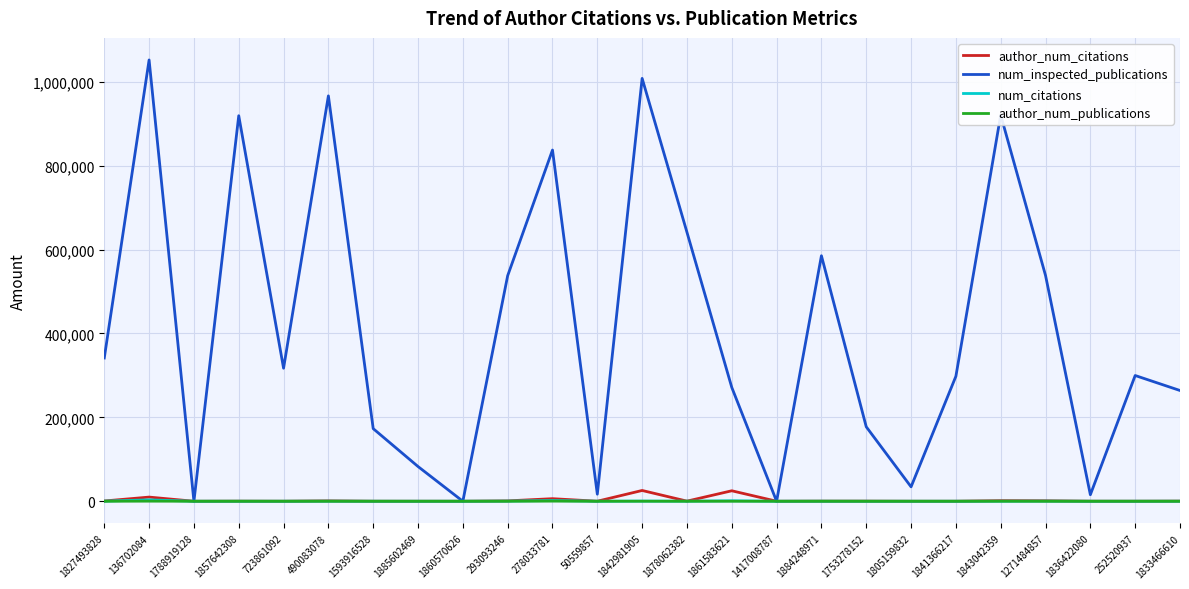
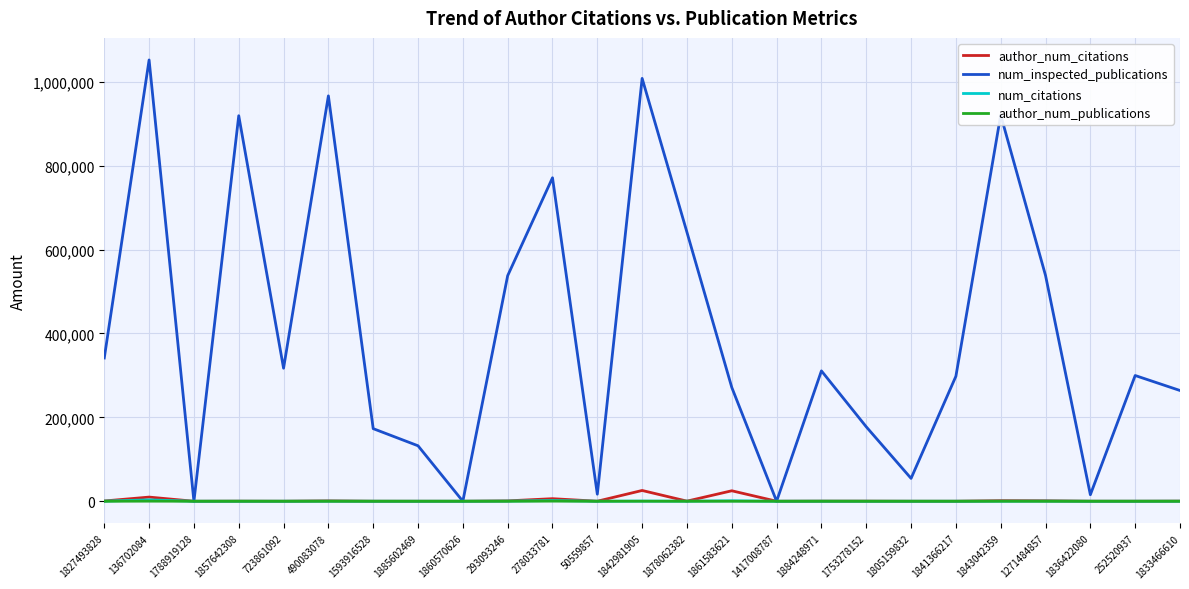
num_inspected_publications, 1885602469: 80,000 -> 130,000
num_inspected_publications, 278033781: 840,000 -> 770,000
num_inspected_publications, 1884248971: 590,000 -> 310,000
num_inspected_publications, 1805159832: 30,000 -> 50,000
